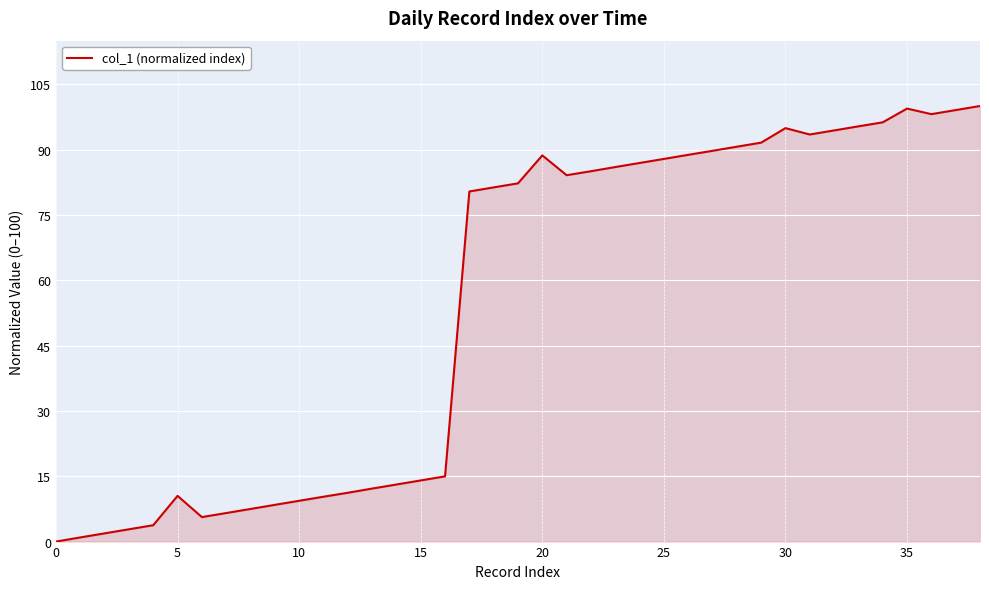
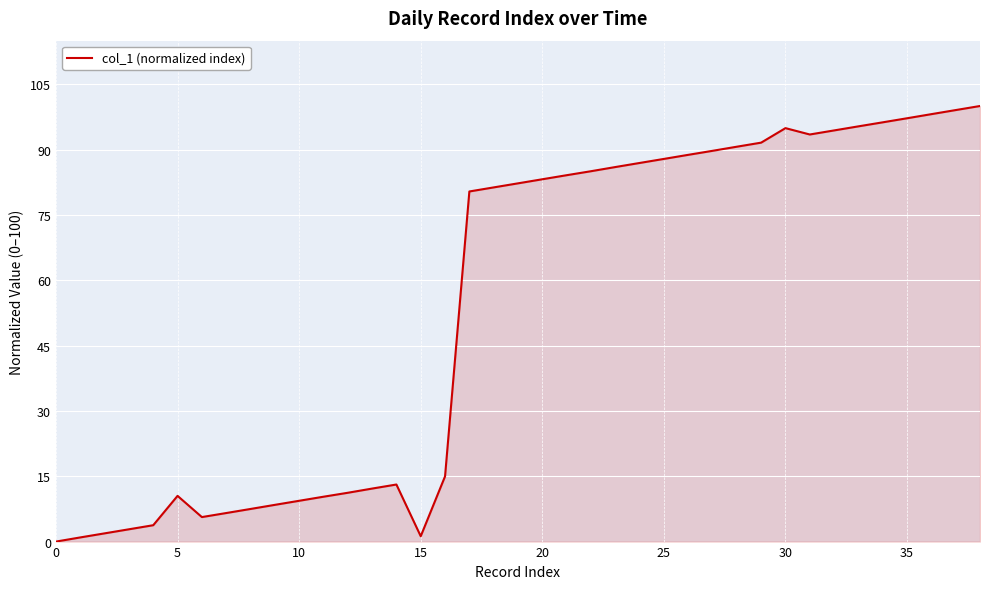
15: 14 -> 1
20: 89 -> 83
35: 99 -> 97
